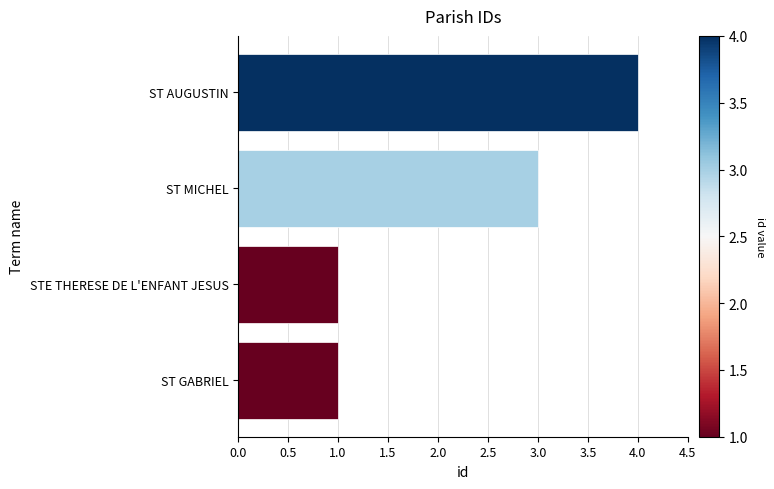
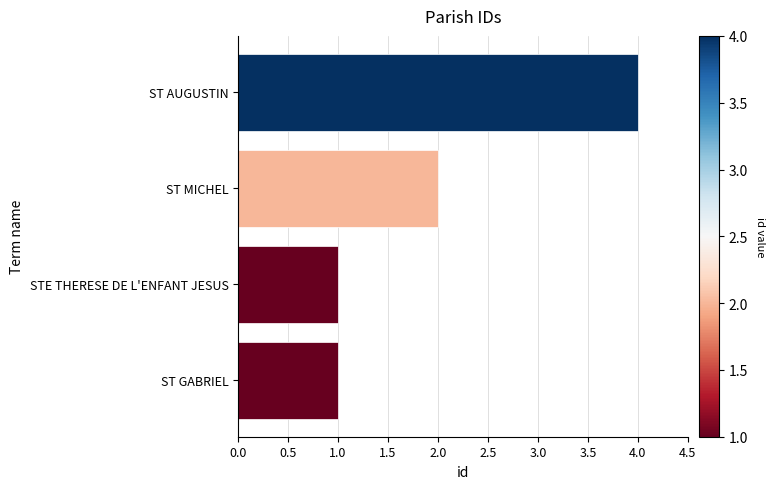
ST MICHEL: 3 -> 2
